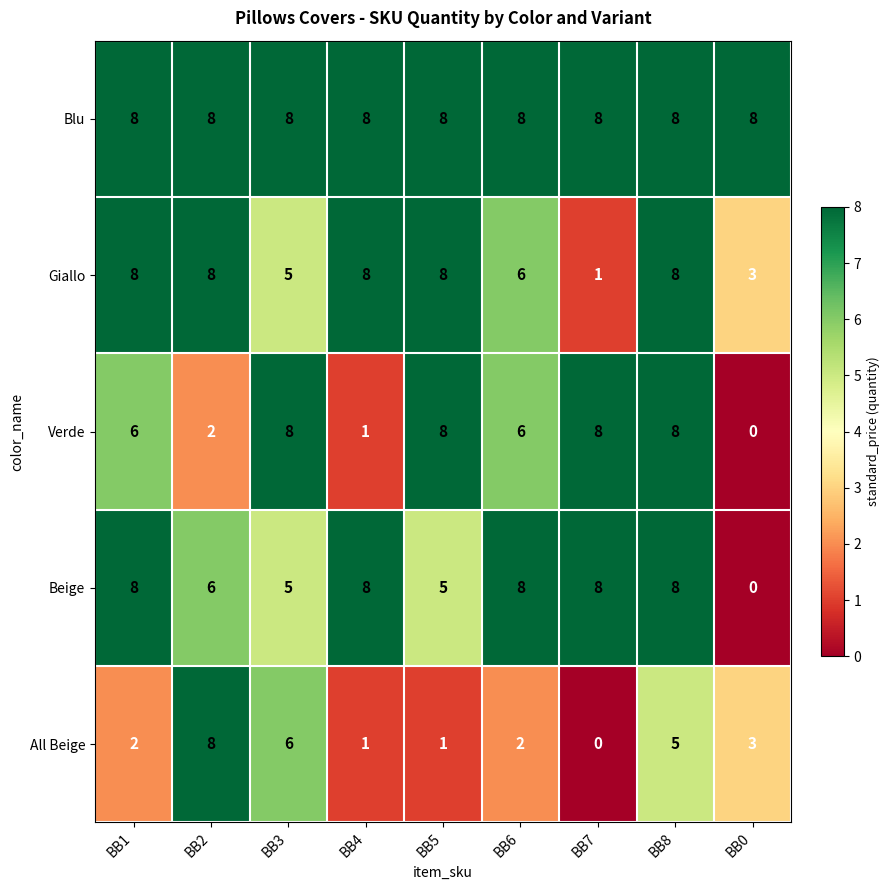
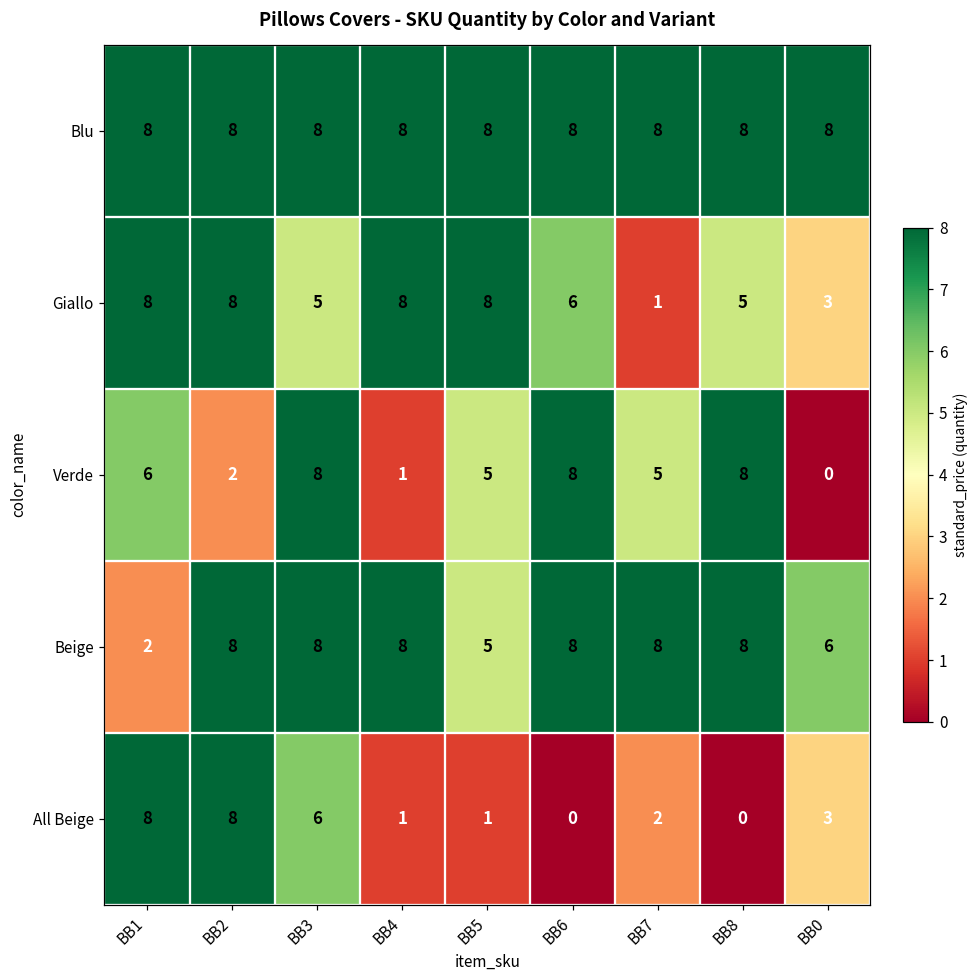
Giallo, BB8: 8 -> 5
Verde, BB5: 8 -> 5
Verde, BB6: 6 -> 8
Verde, BB7: 8 -> 5
Beige, BB1: 8 -> 2
Beige, BB2: 6 -> 8
Beige, BB3: 5 -> 8
Beige, BB0: 0 -> 6
All Beige, BB1: 2 -> 8
All Beige, BB6: 2 -> 0
All Beige, BB7: 0 -> 2
All Beige, BB8: 5 -> 0
